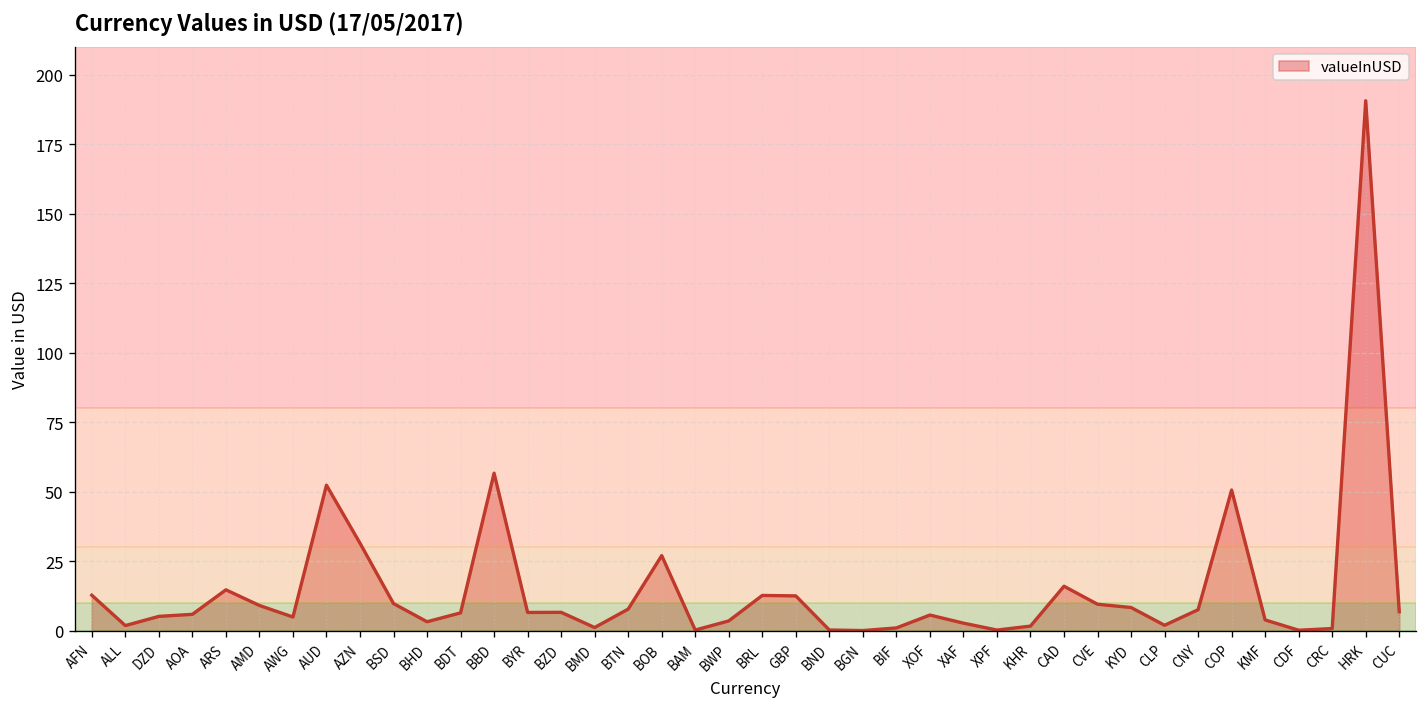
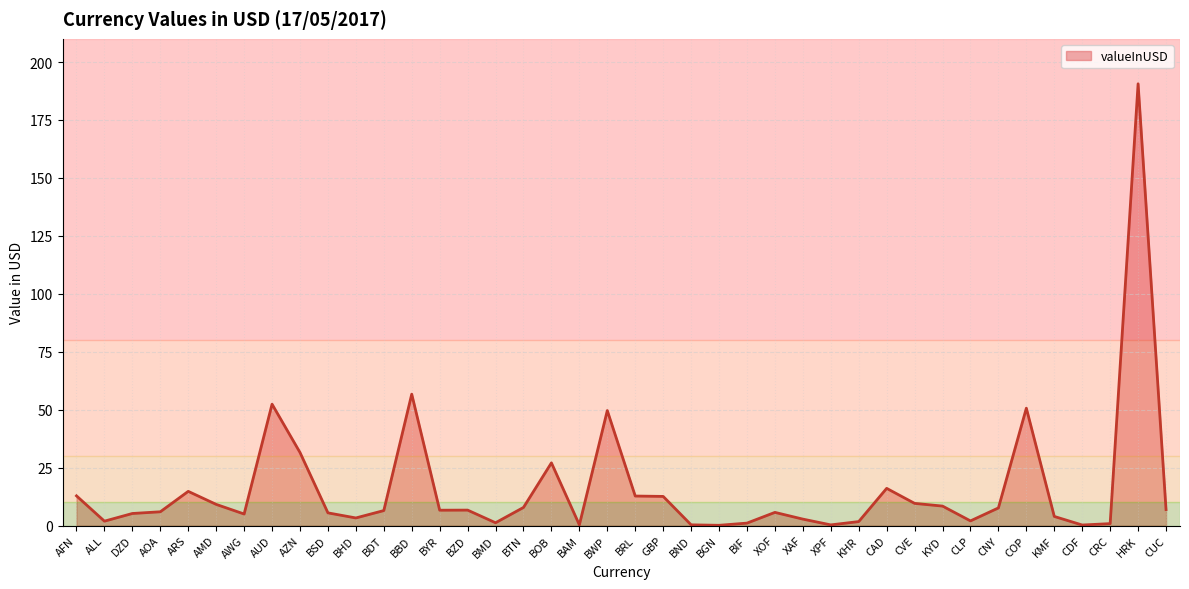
BSD: 10 -> 5
BWP: 4 -> 50
